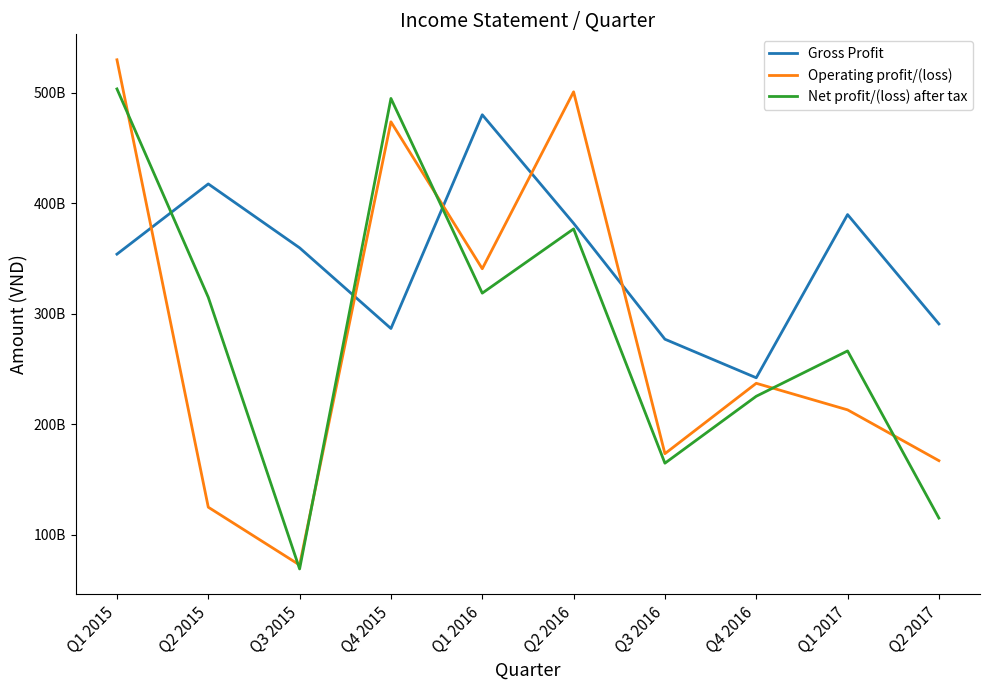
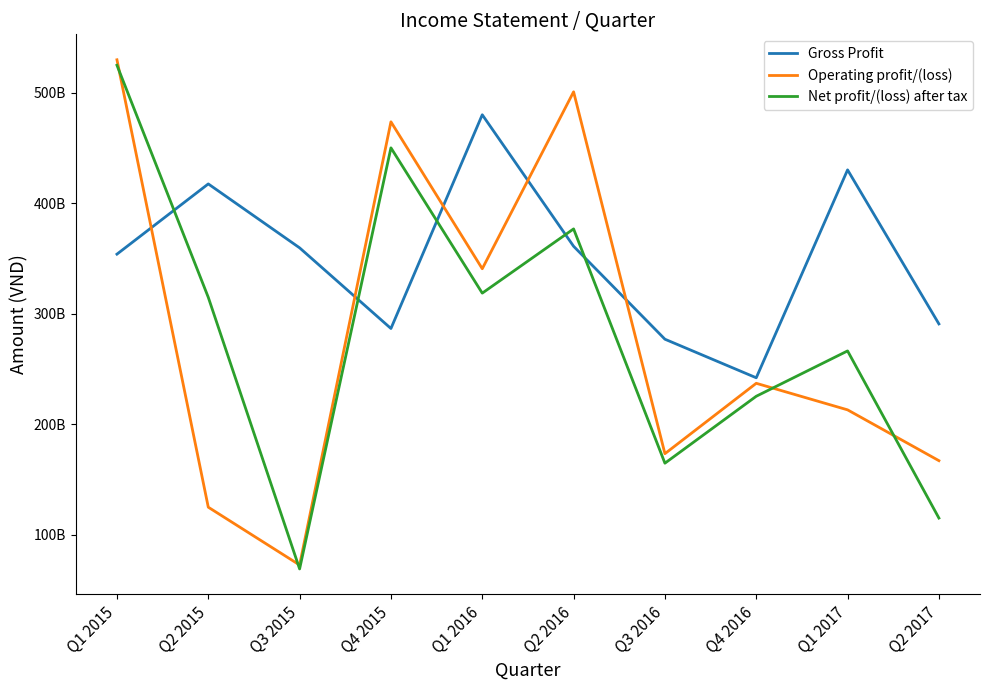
Net profit/(loss) after tax, Q1 2015: 503000000000 -> 525000000000
Net profit/(loss) after tax, Q4 2015: 495000000000 -> 450000000000
Gross Profit, Q2 2016: 382000000000 -> 361000000000
Gross Profit, Q1 2017: 390000000000 -> 430000000000
